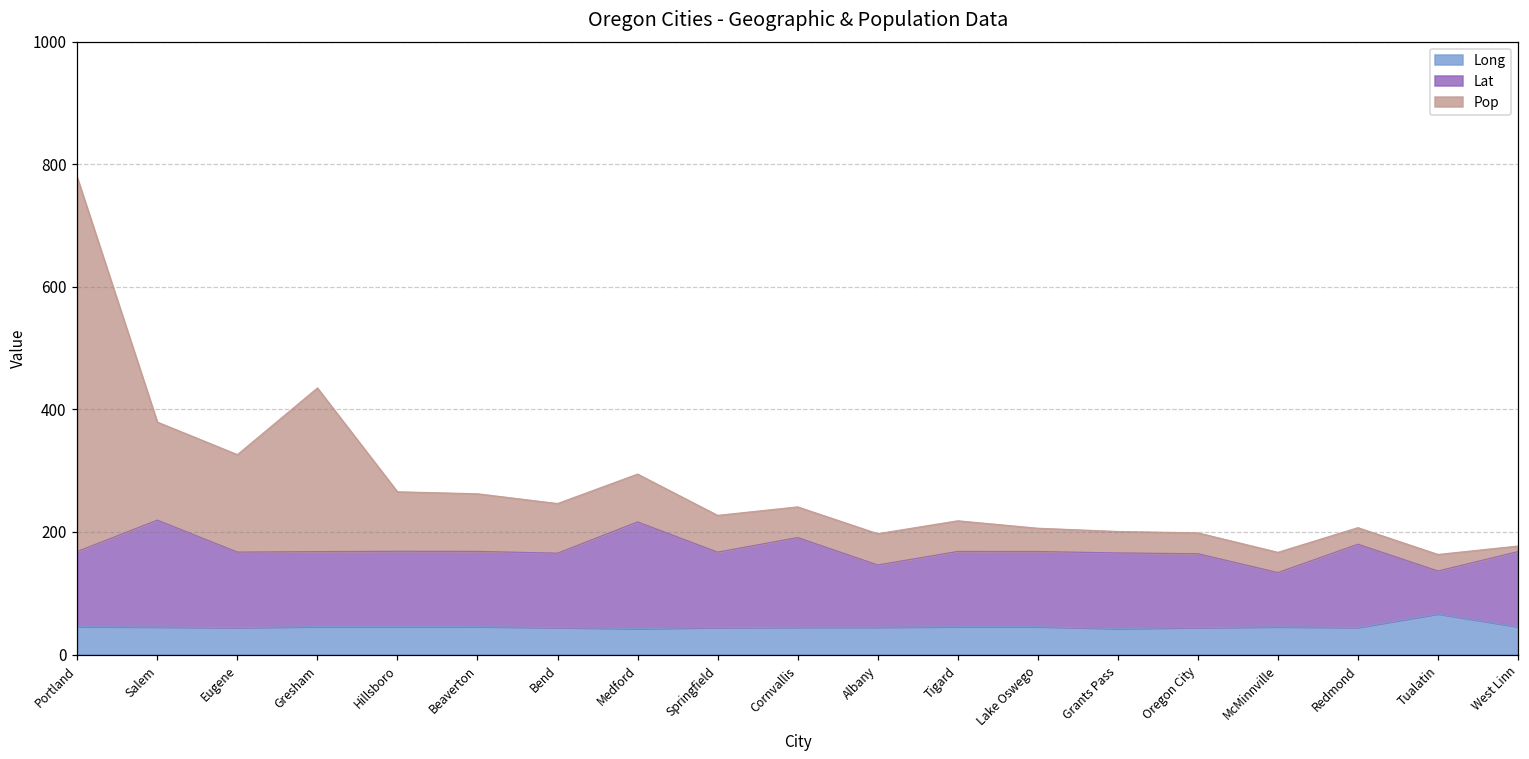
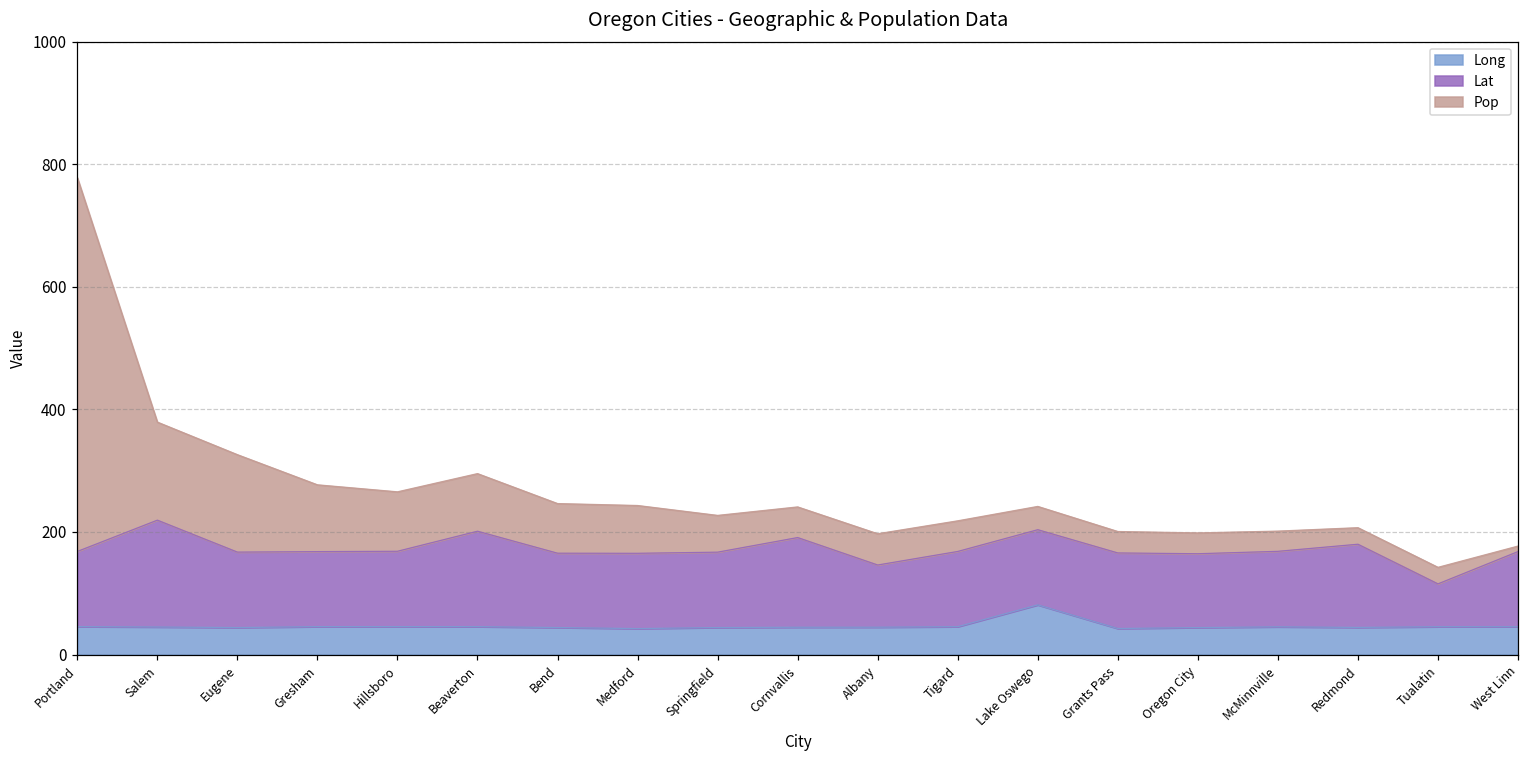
Pop, Gresham: 270 -> 110
Lat, Beaverton: 120 -> 160
Lat, Medford: 170 -> 120
Long, Lake Oswego: 50 -> 80
Lat, McMinnville: 90 -> 120
Long, Tualatin: 70 -> 50
